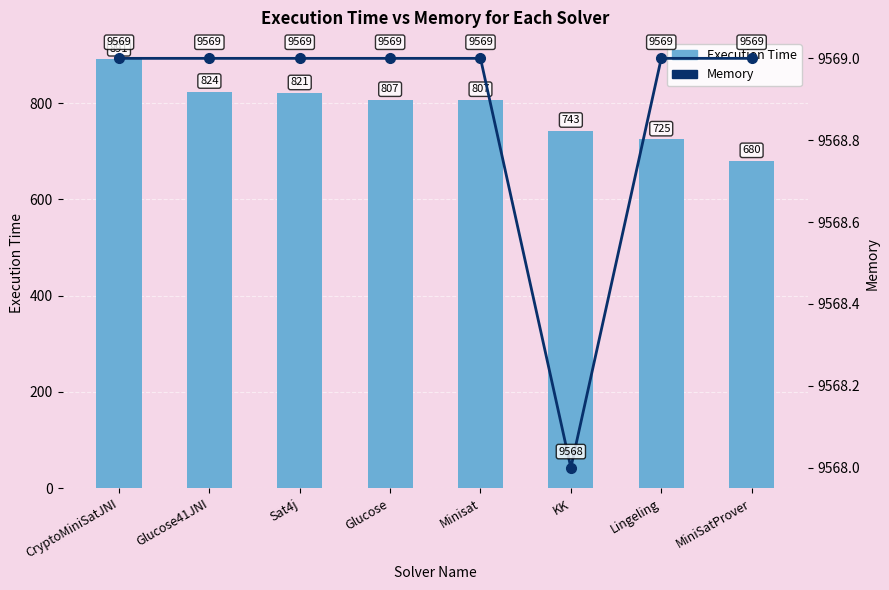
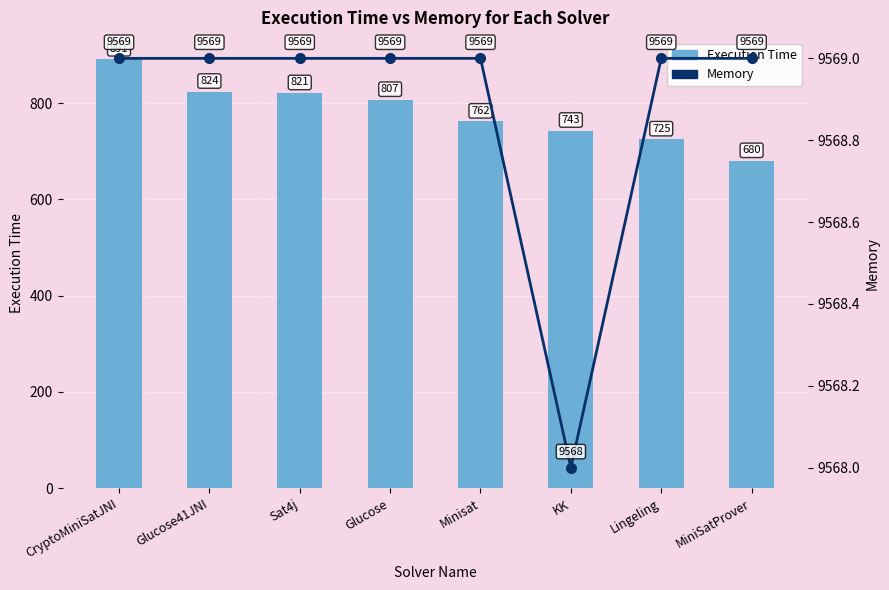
Execution Time, Minisat: 807 -> 762
